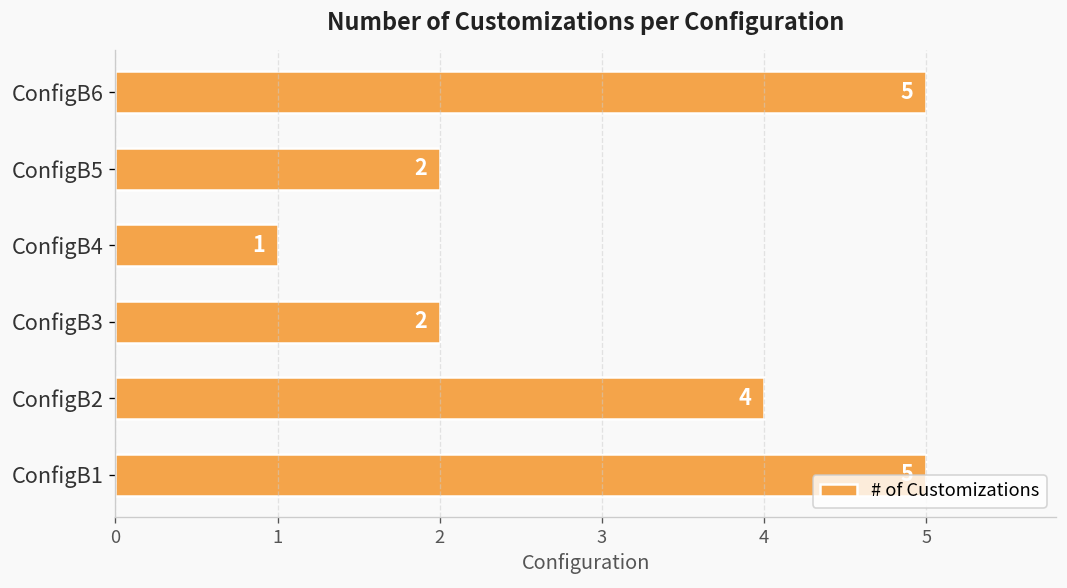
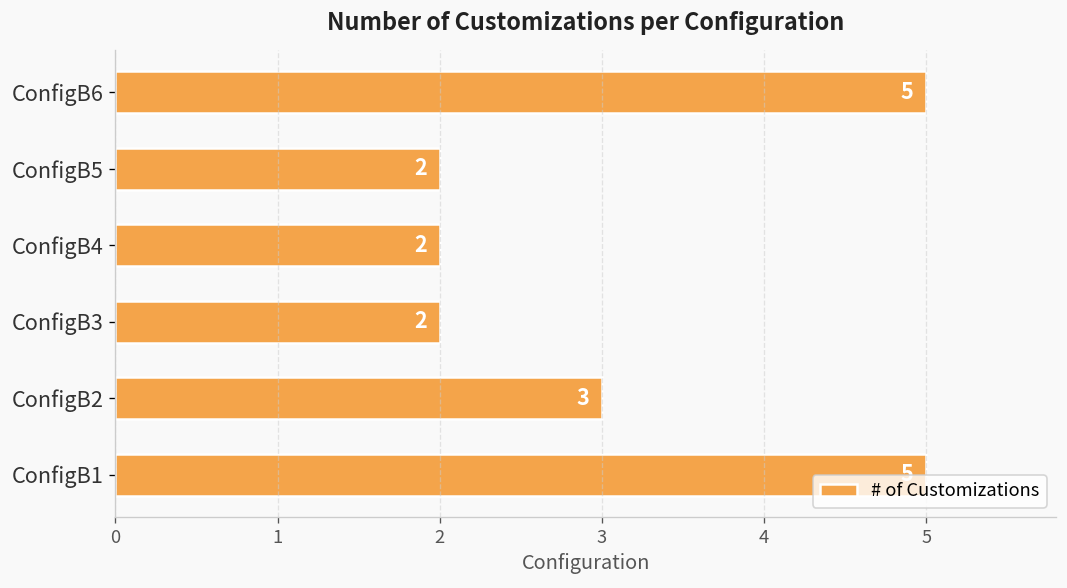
ConfigB4: 1 -> 2
ConfigB2: 4 -> 3
